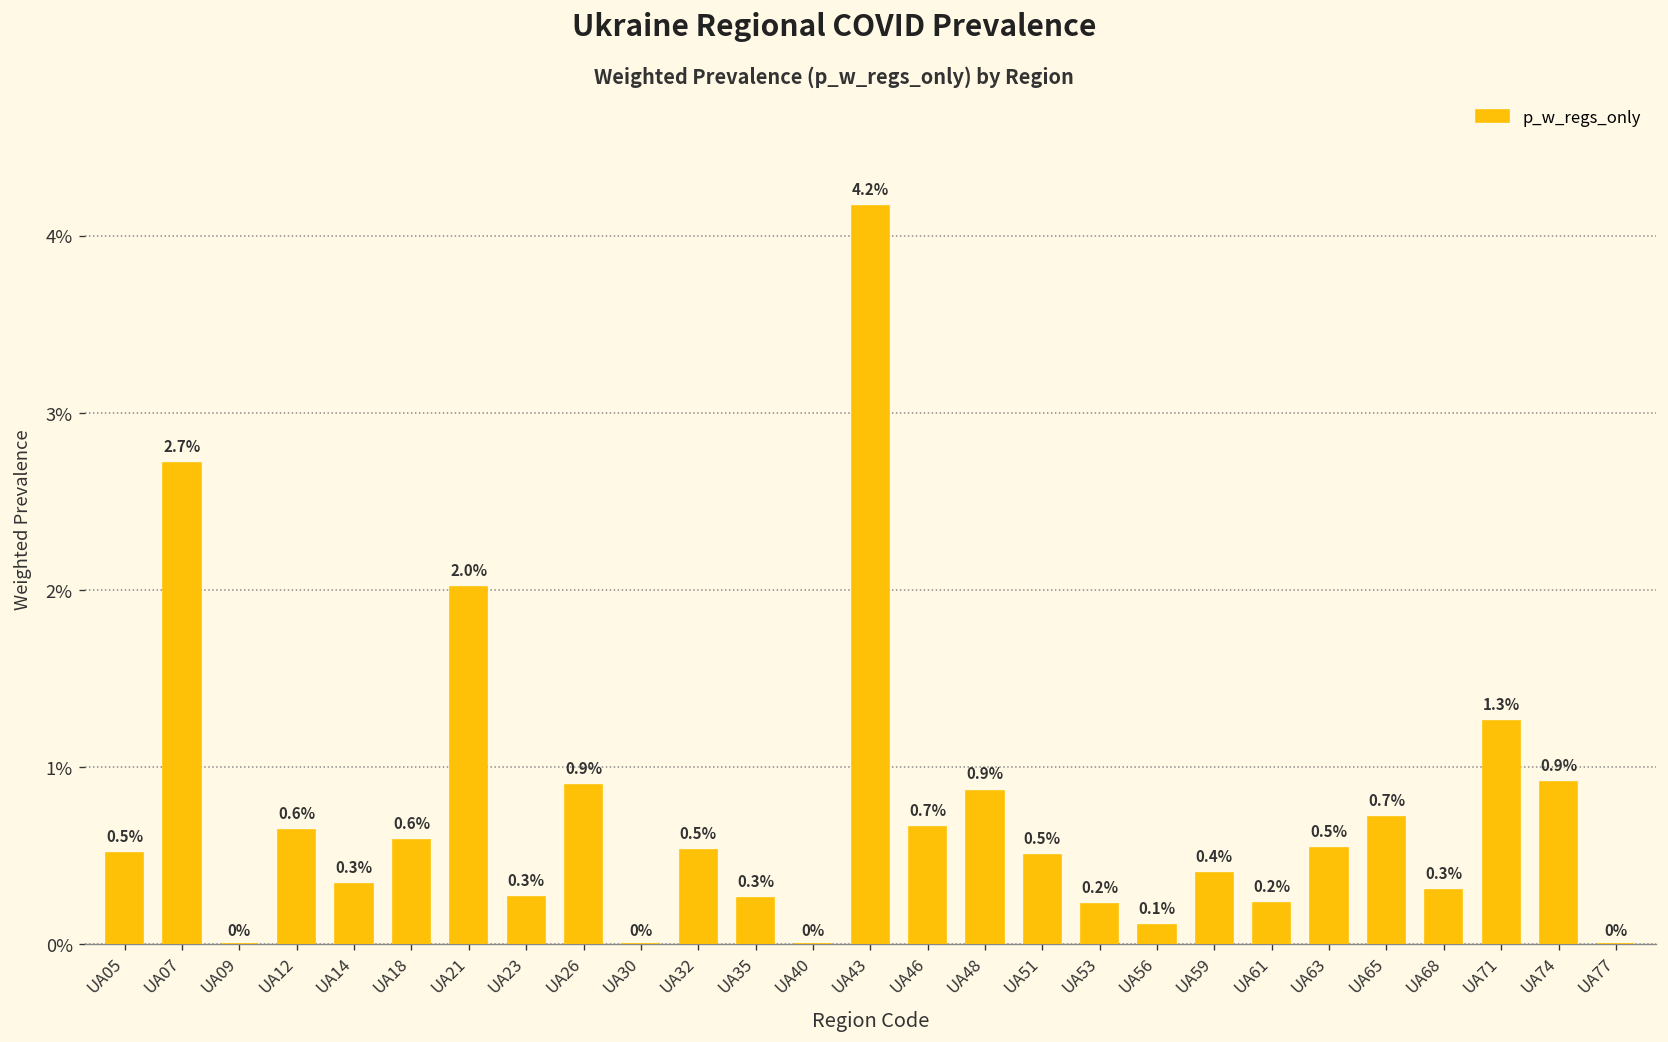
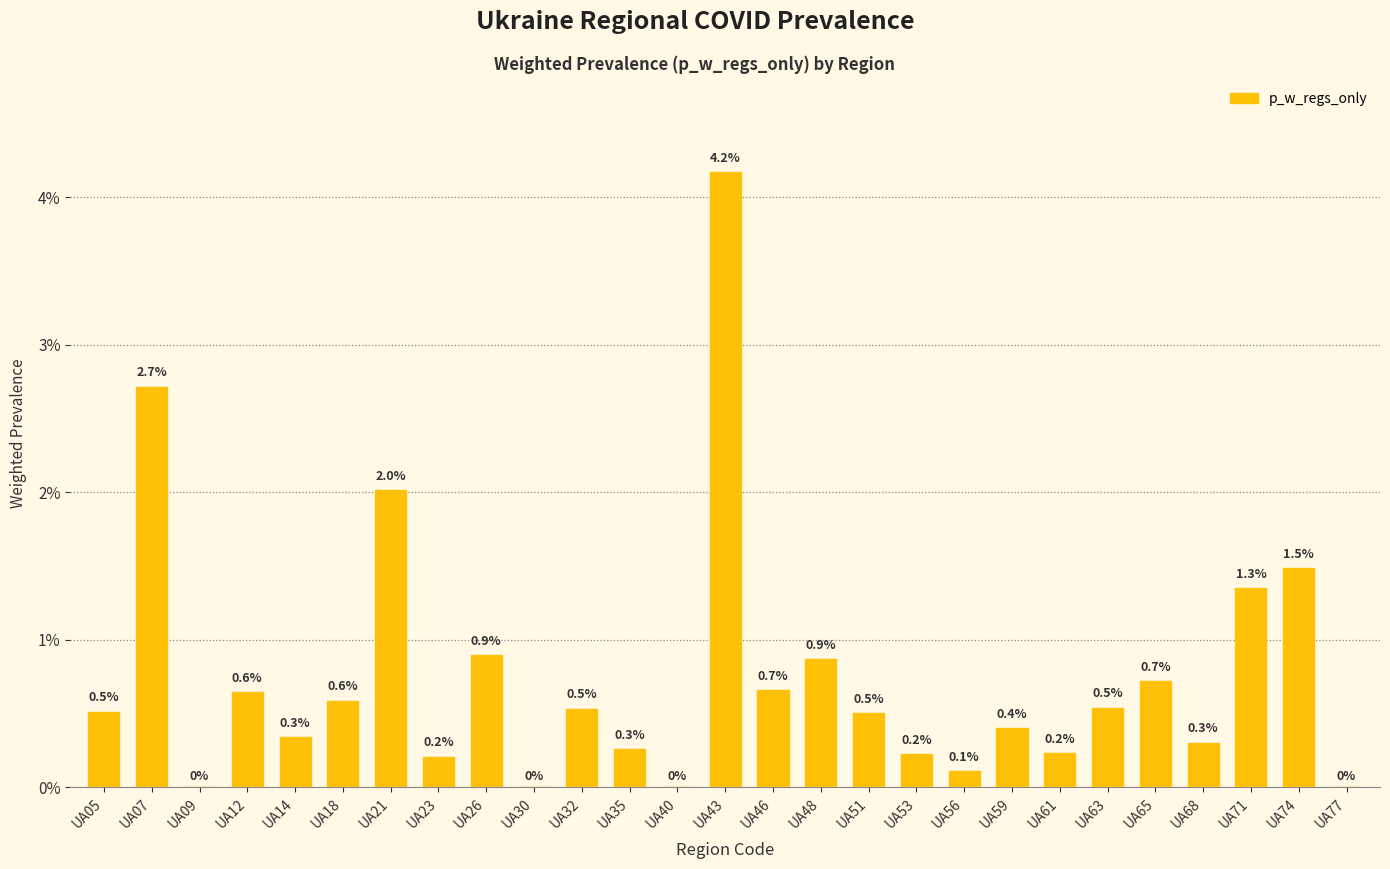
UA23: 0.3% -> 0.2%
UA71: 1.26% -> 1.35%
UA74: 0.9% -> 1.5%
